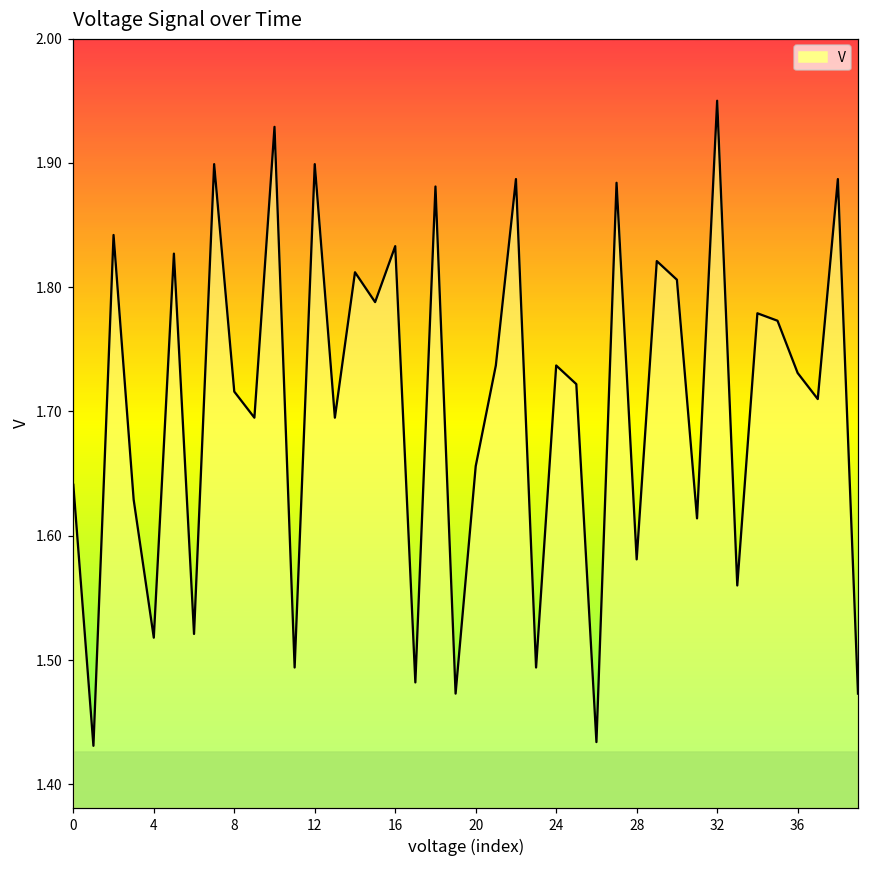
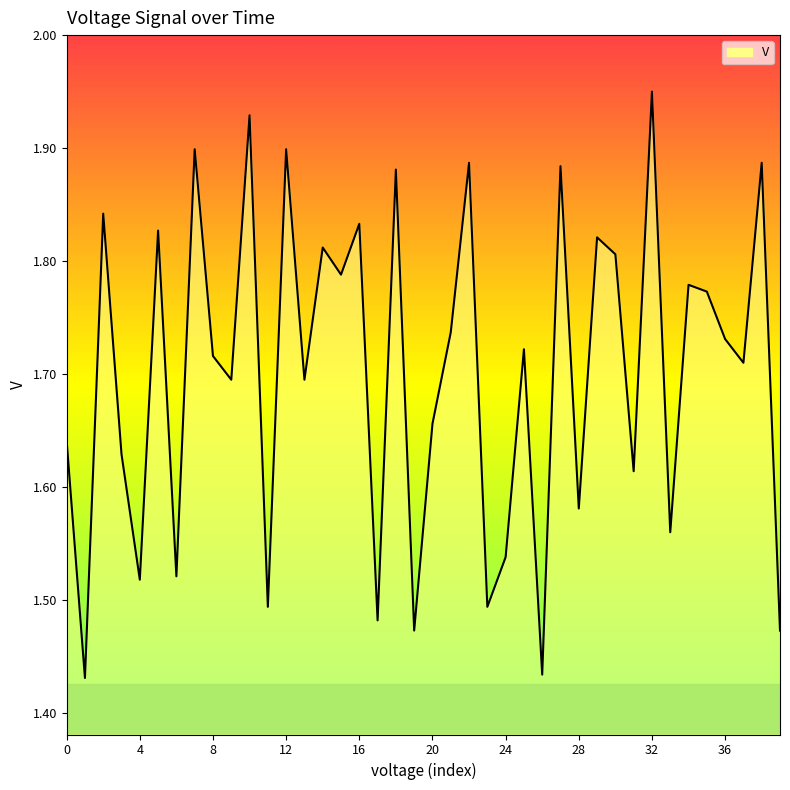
24: 1.737 -> 1.538
